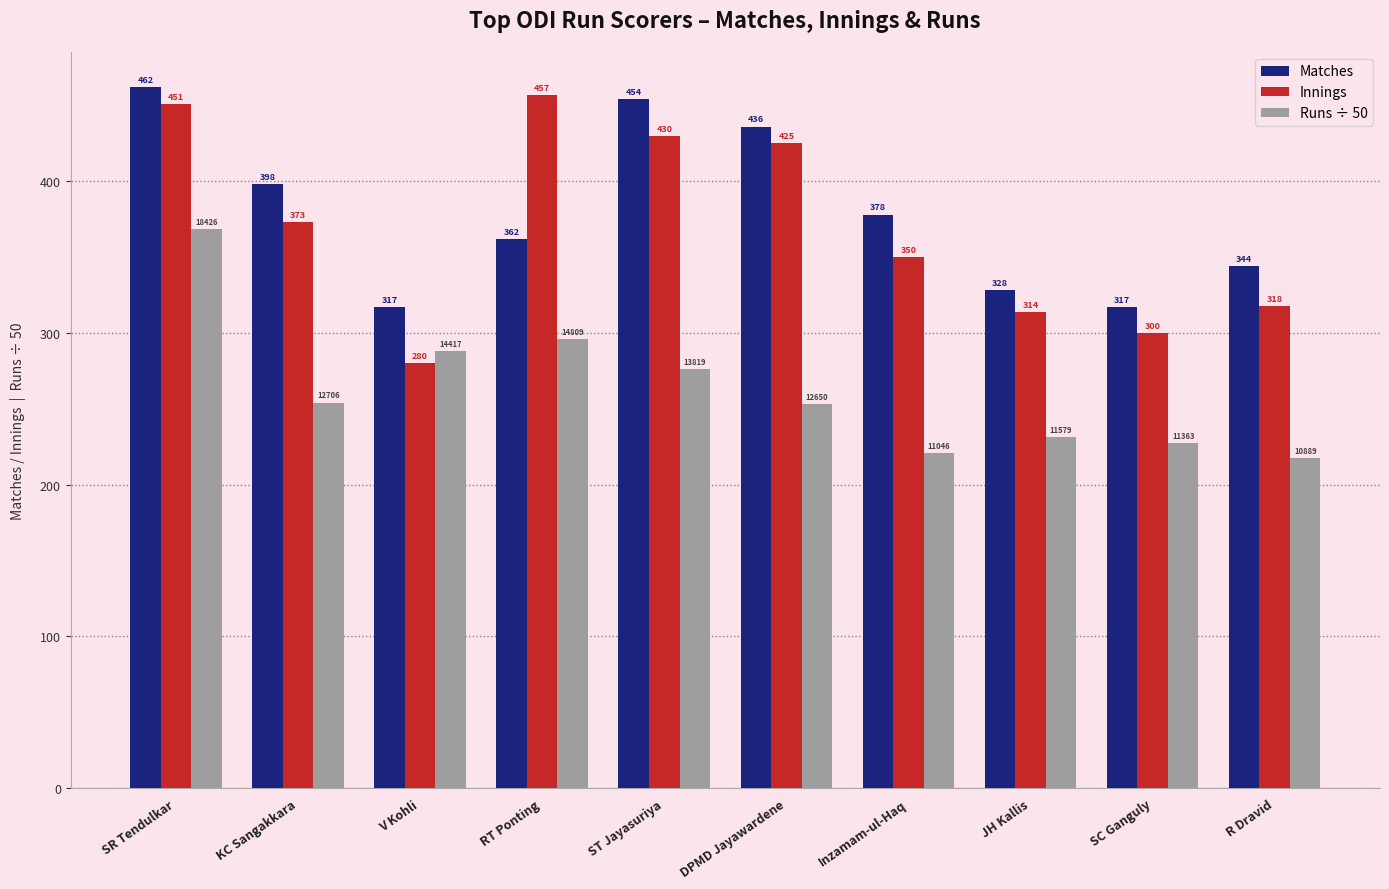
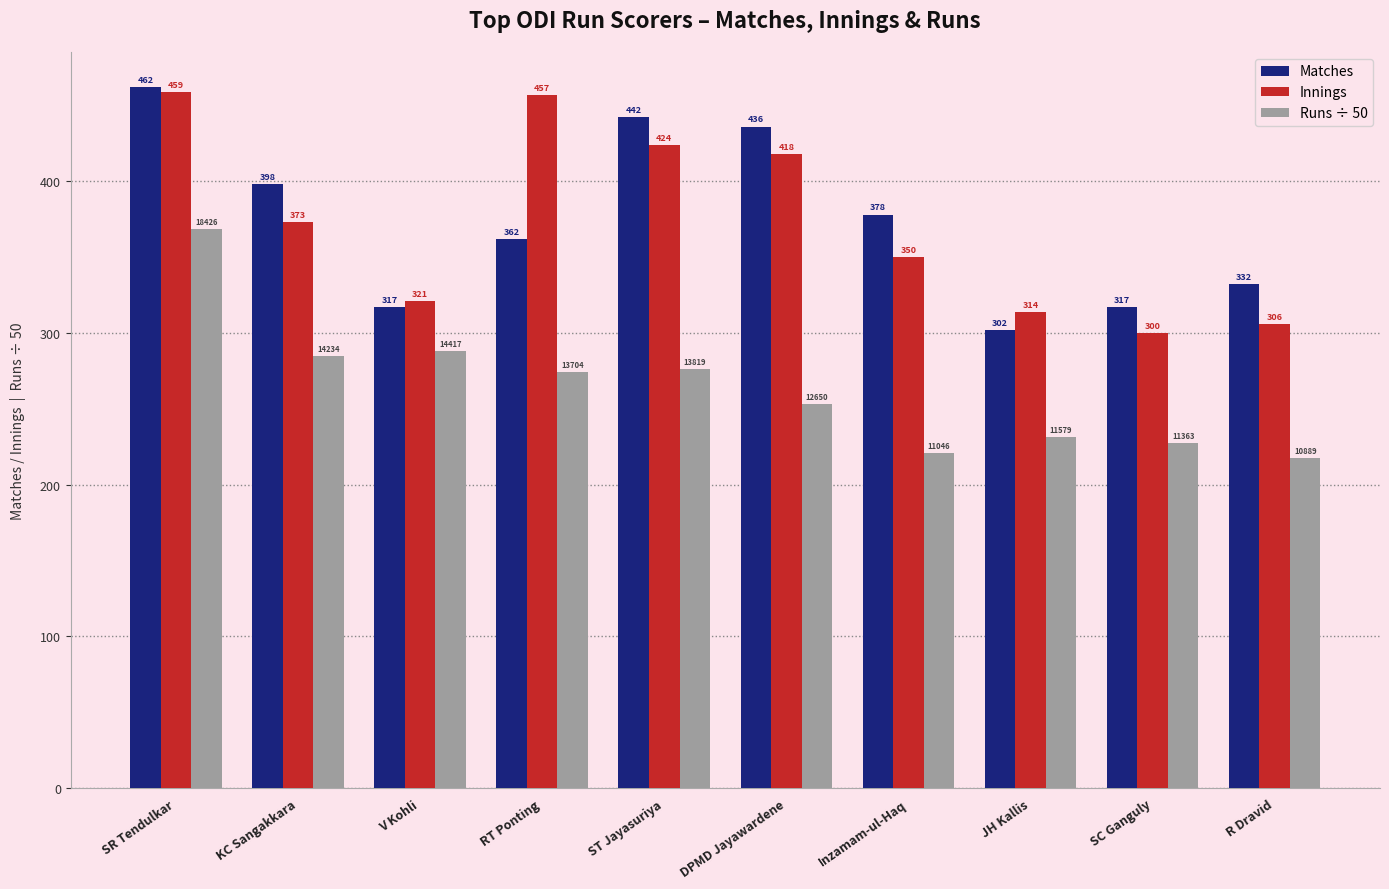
Innings, SR Tendulkar: 451 -> 459
Runs ÷ 50, KC Sangakkara: 12706 -> 14234
Innings, V Kohli: 280 -> 321
Runs ÷ 50, RT Ponting: 14809 -> 13704
Matches, ST Jayasuriya: 454 -> 442
Innings, ST Jayasuriya: 430 -> 424
Innings, DPMD Jayawardene: 425 -> 418
Matches, JH Kallis: 328 -> 302
Matches, R Dravid: 344 -> 332
Innings, R Dravid: 318 -> 306
